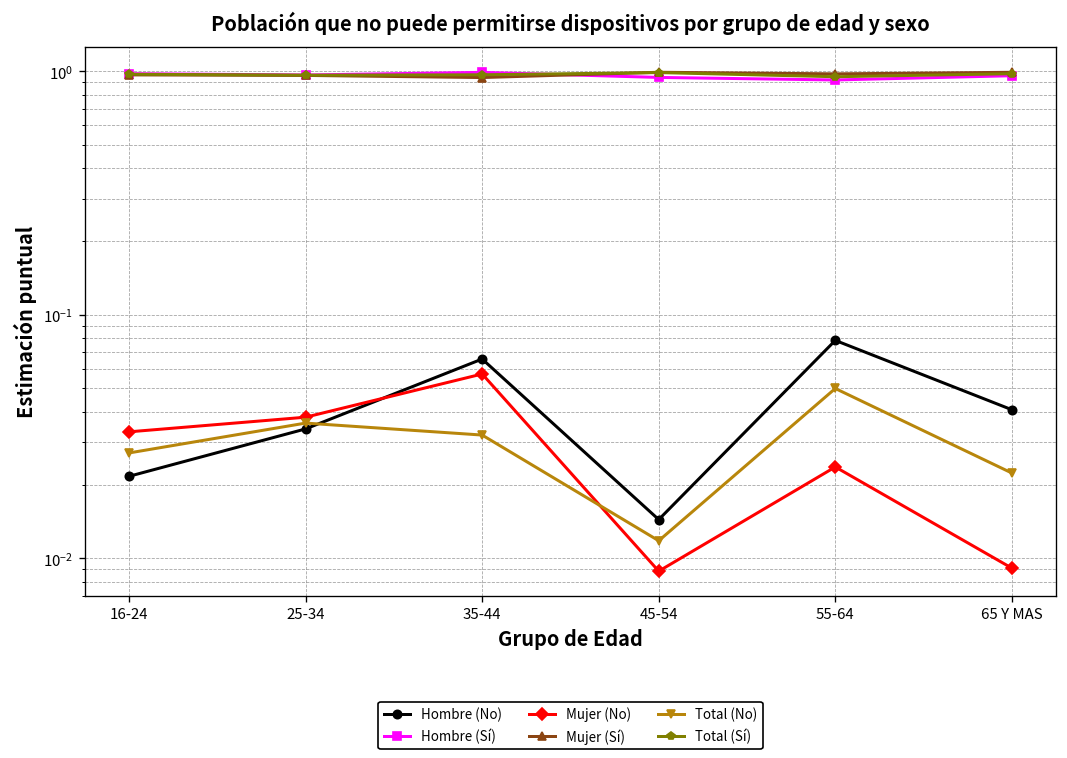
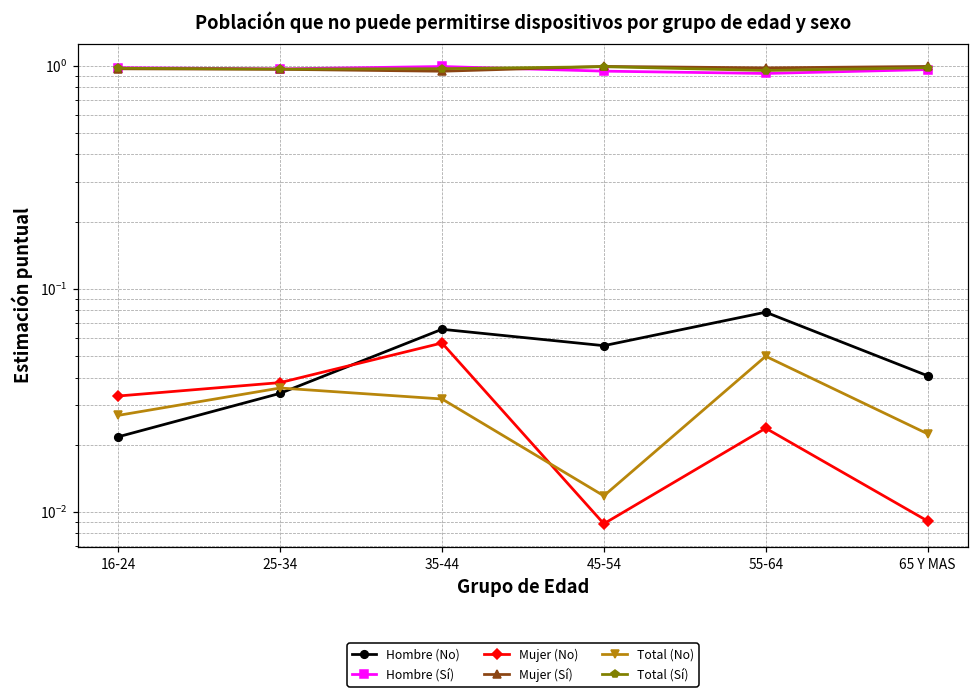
Hombre (No), 45-54: 0.014 -> 0.056
